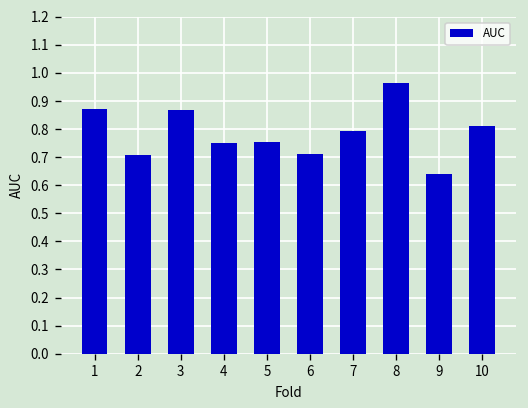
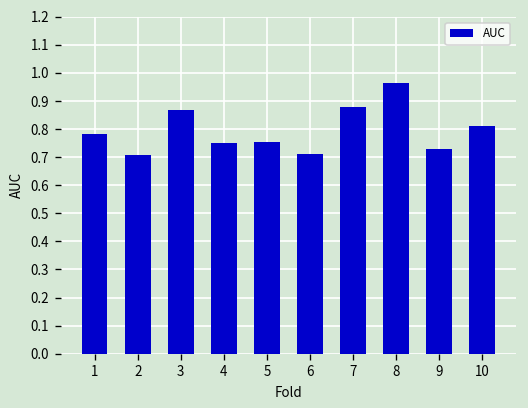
1: 0.87 -> 0.78
7: 0.79 -> 0.88
9: 0.64 -> 0.73
